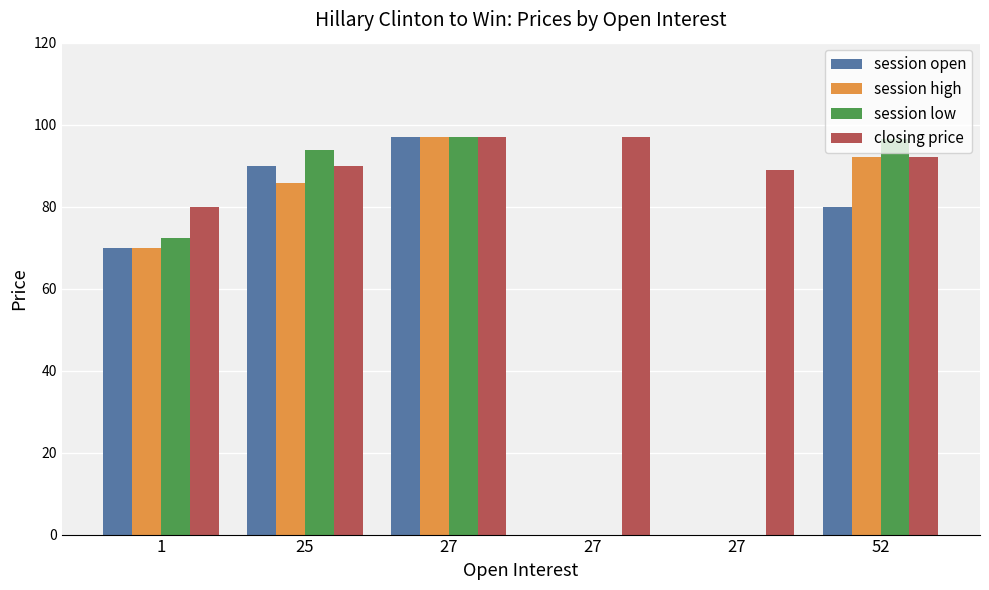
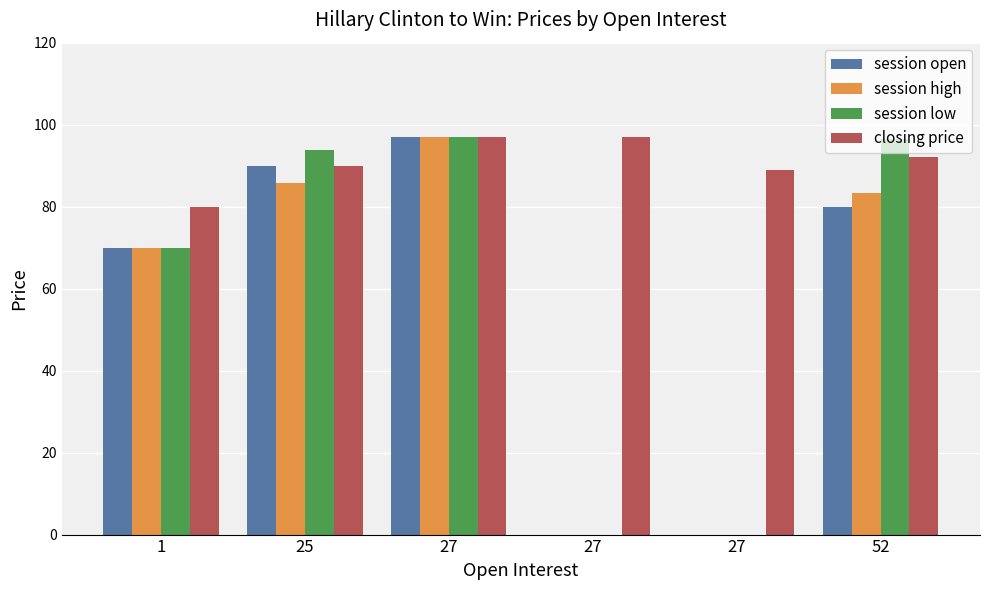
session low, 1: 72 -> 70
session high, 52: 92 -> 83
